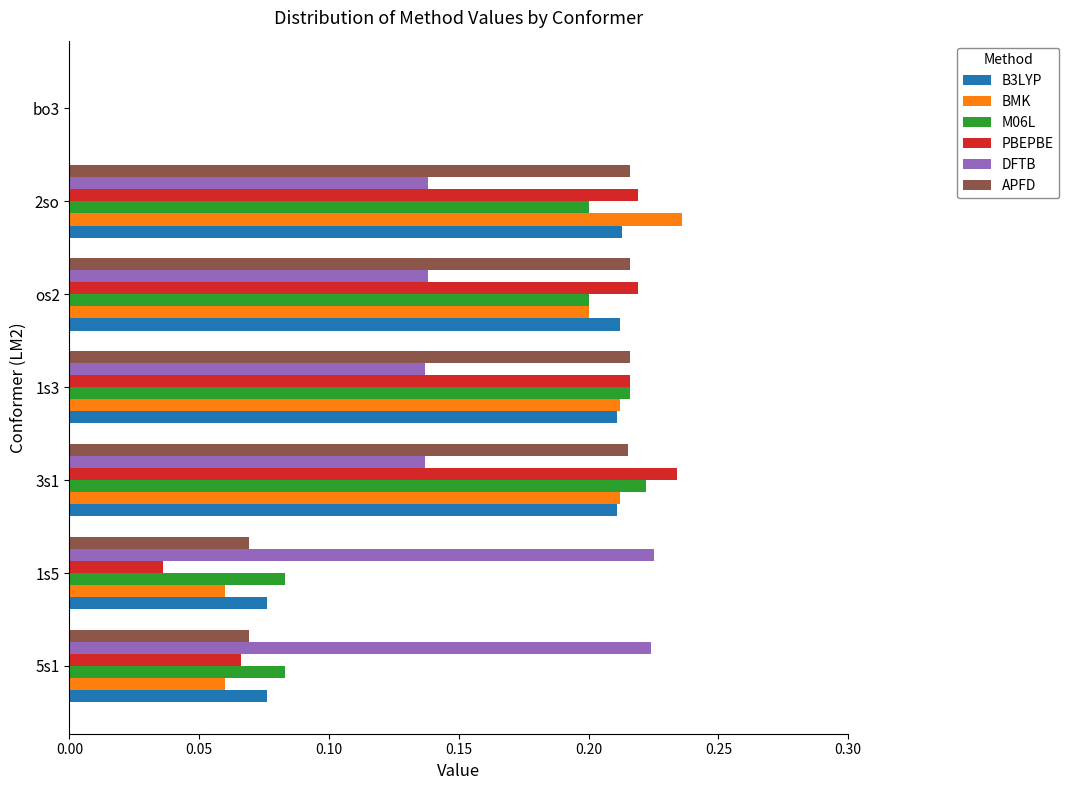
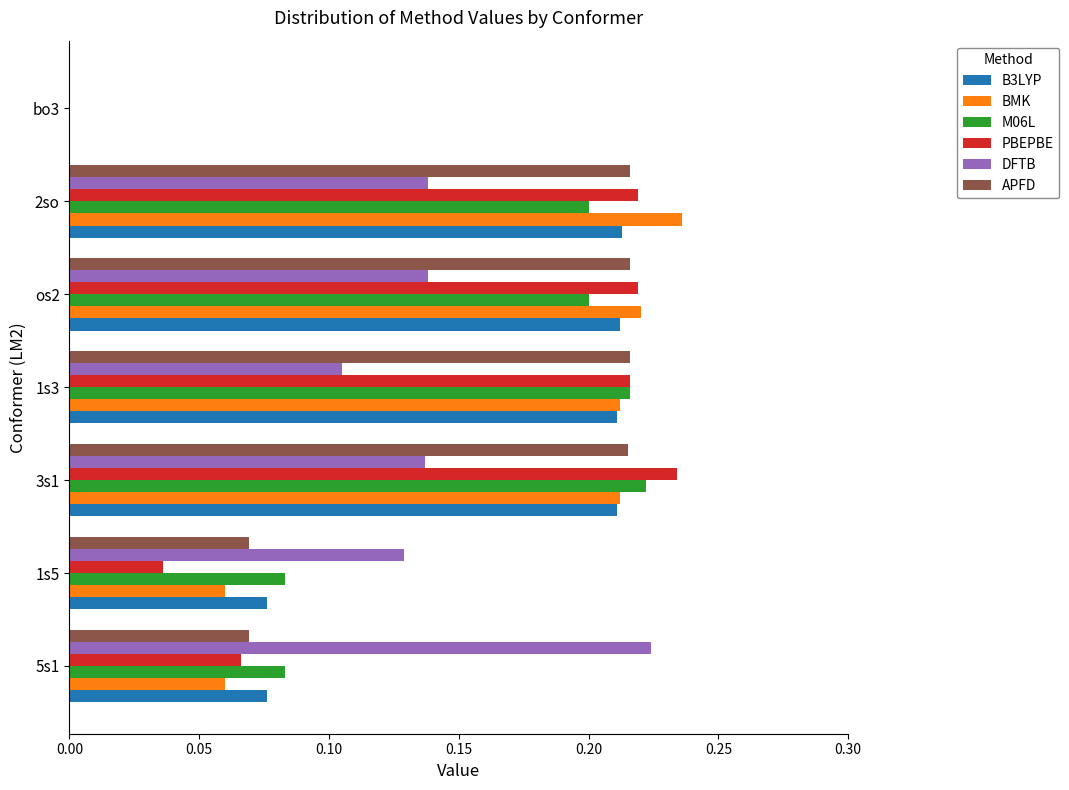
BMK, os2: 0.20 -> 0.22
DFTB, 1s3: 0.137 -> 0.105
DFTB, 1s5: 0.225 -> 0.129
